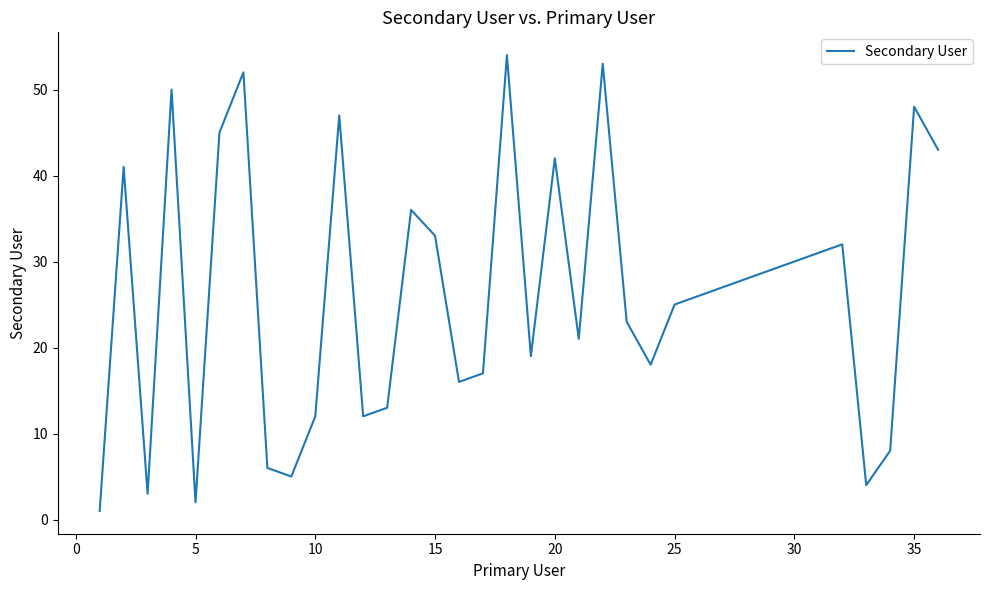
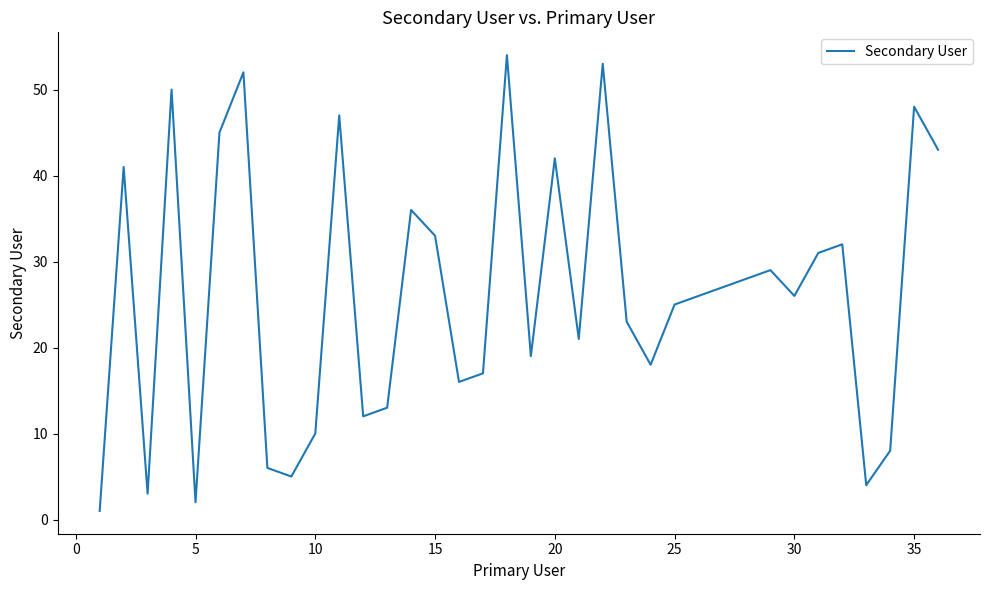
10: 12 -> 10
30: 30 -> 26
